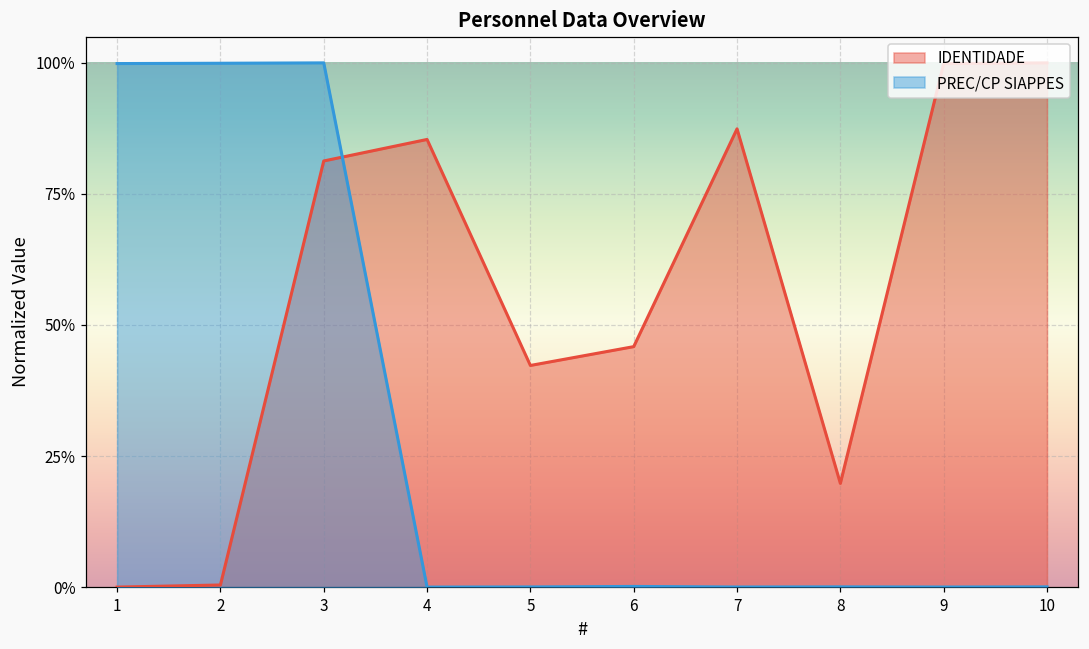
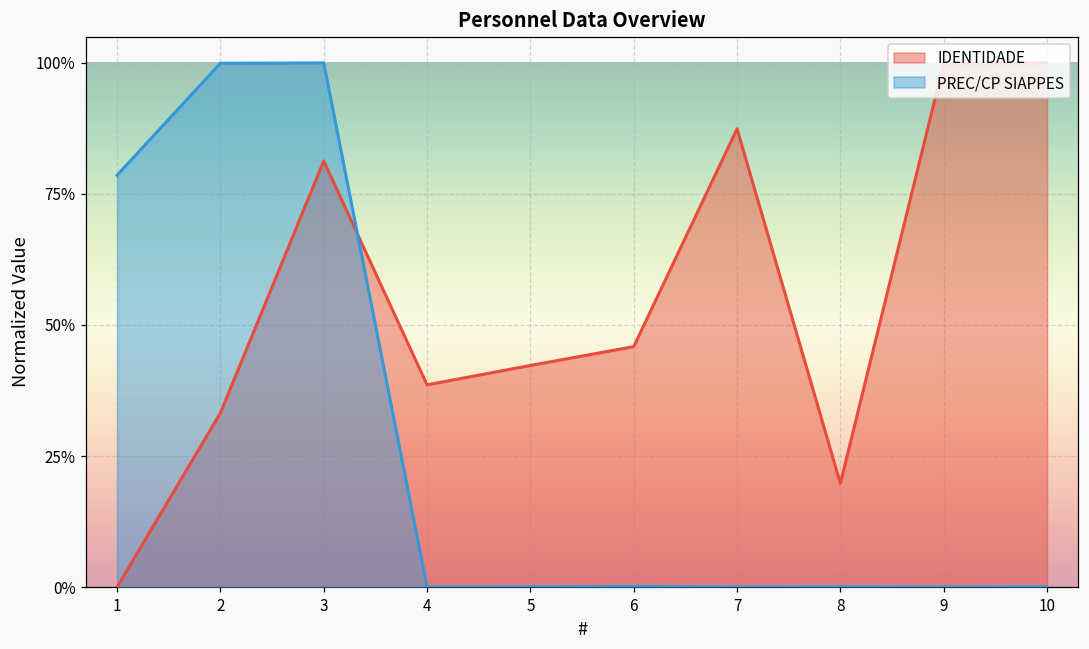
PREC/CP SIAPPES, 1: 100% -> 79%
IDENTIDADE, 2: 0% -> 33%
IDENTIDADE, 4: 85% -> 39%
